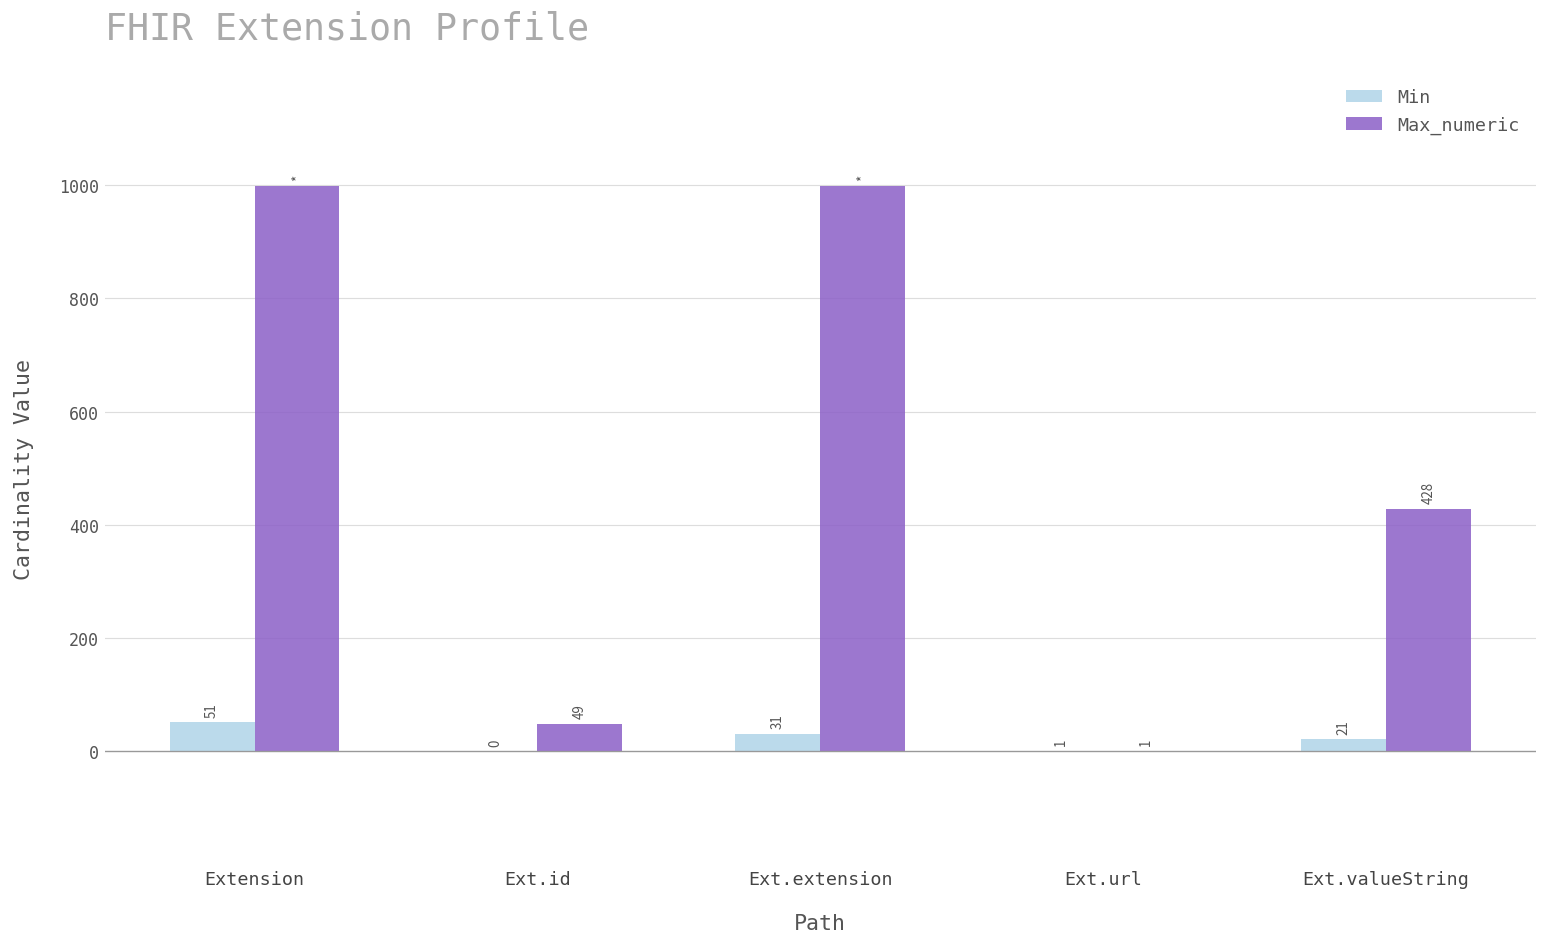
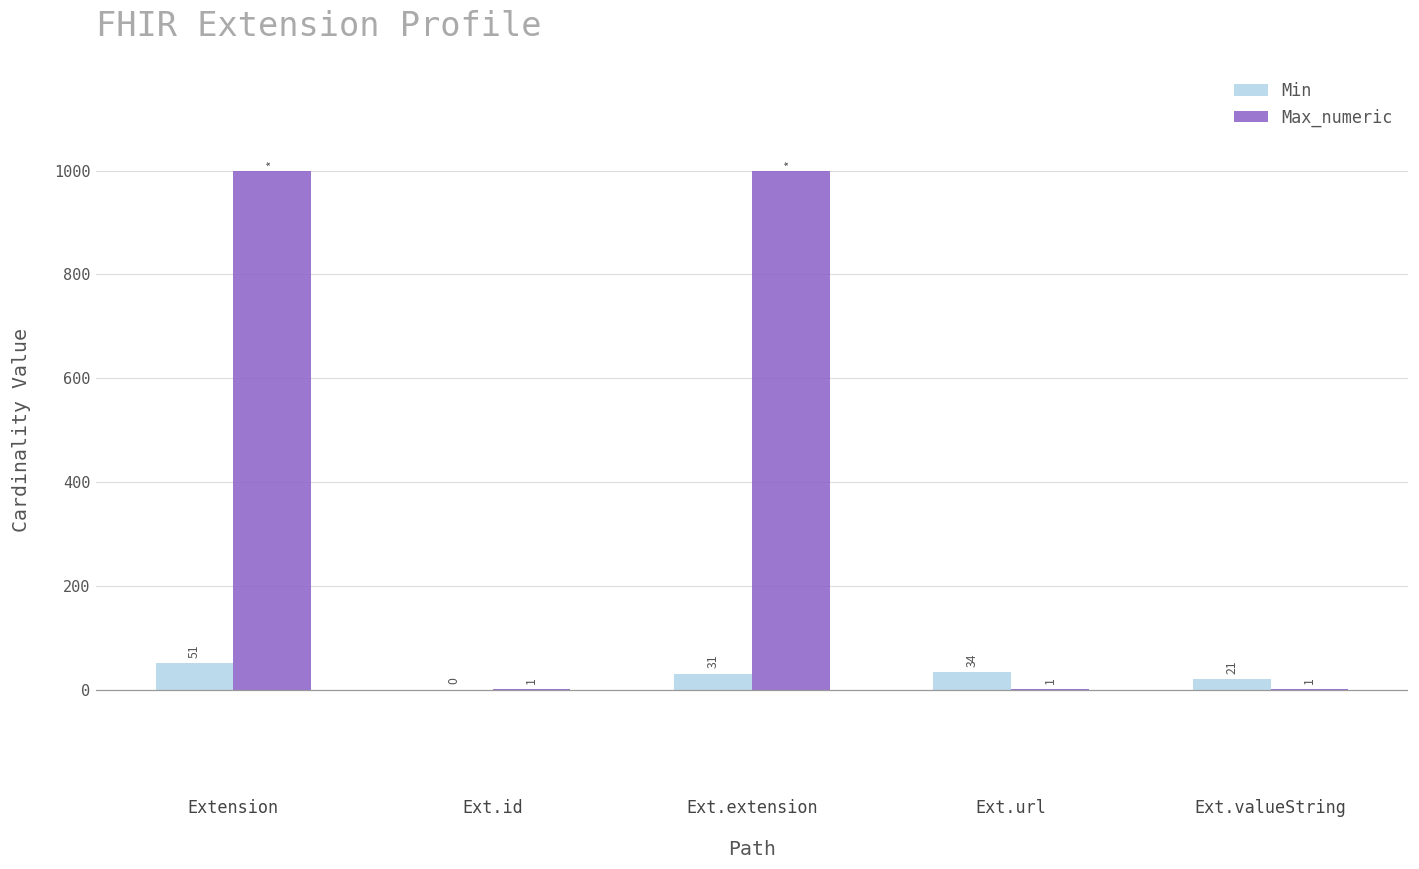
Max_numeric, Ext.id: 49 -> 1
Min, Ext.url: 1 -> 34
Max_numeric, Ext.valueString: 428 -> 1
